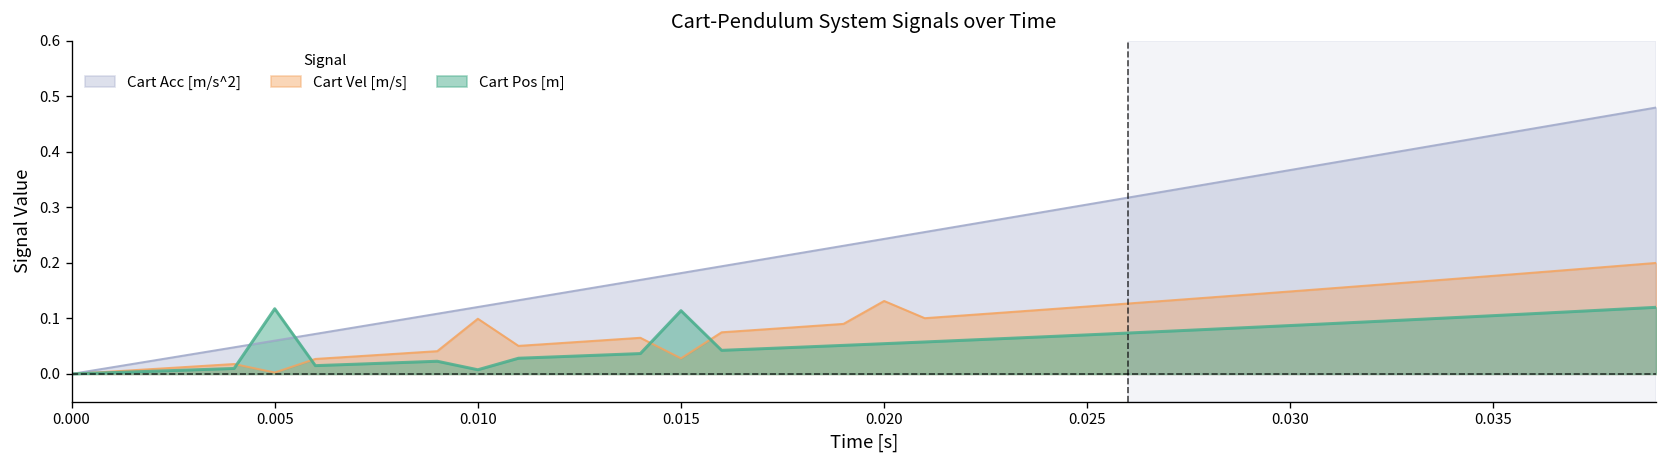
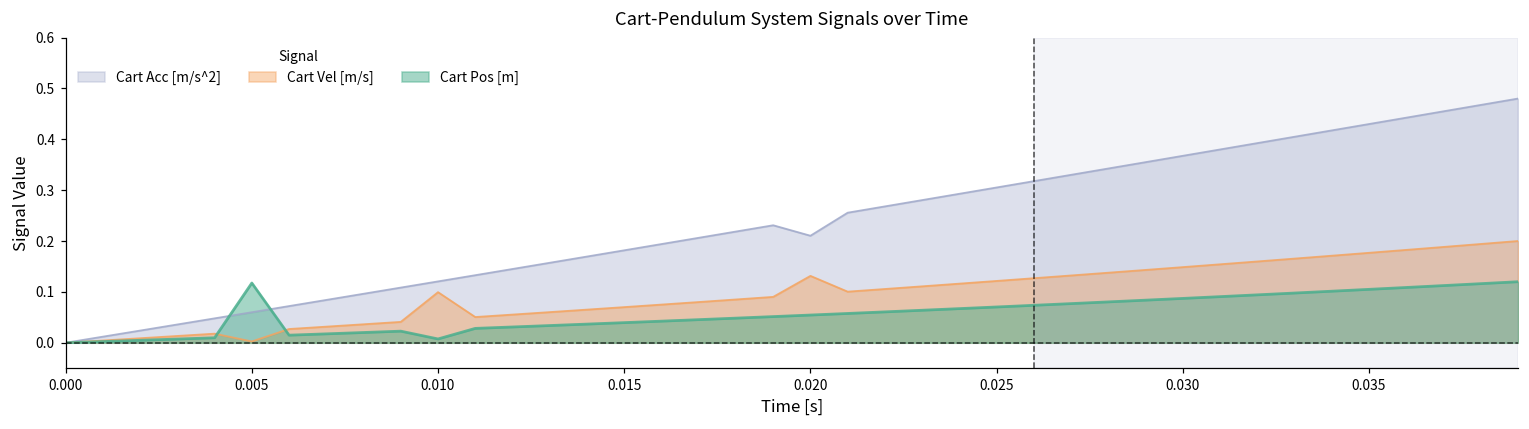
Cart Vel [m/s], 0.015: 0.03 -> 0.07
Cart Pos [m], 0.015: 0.11 -> 0.04
Cart Acc [m/s^2], 0.020: 0.24 -> 0.21
